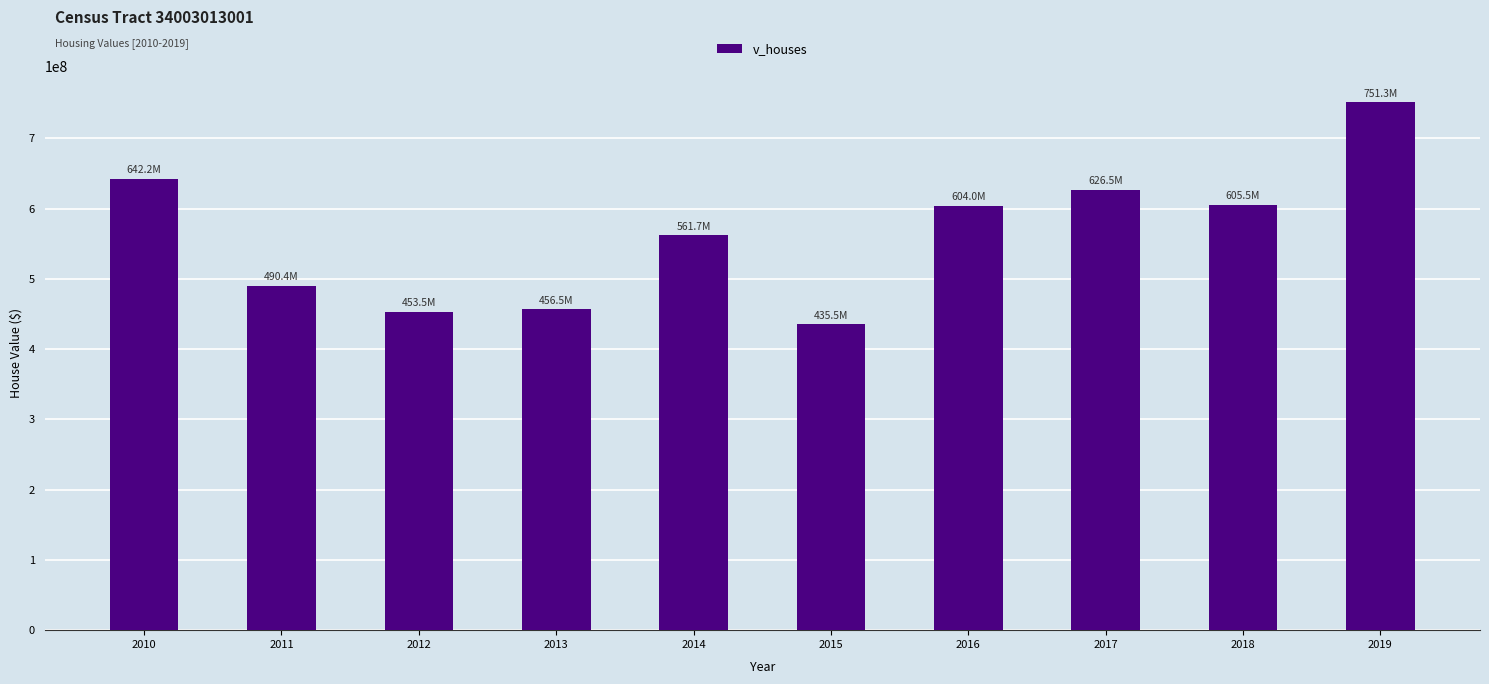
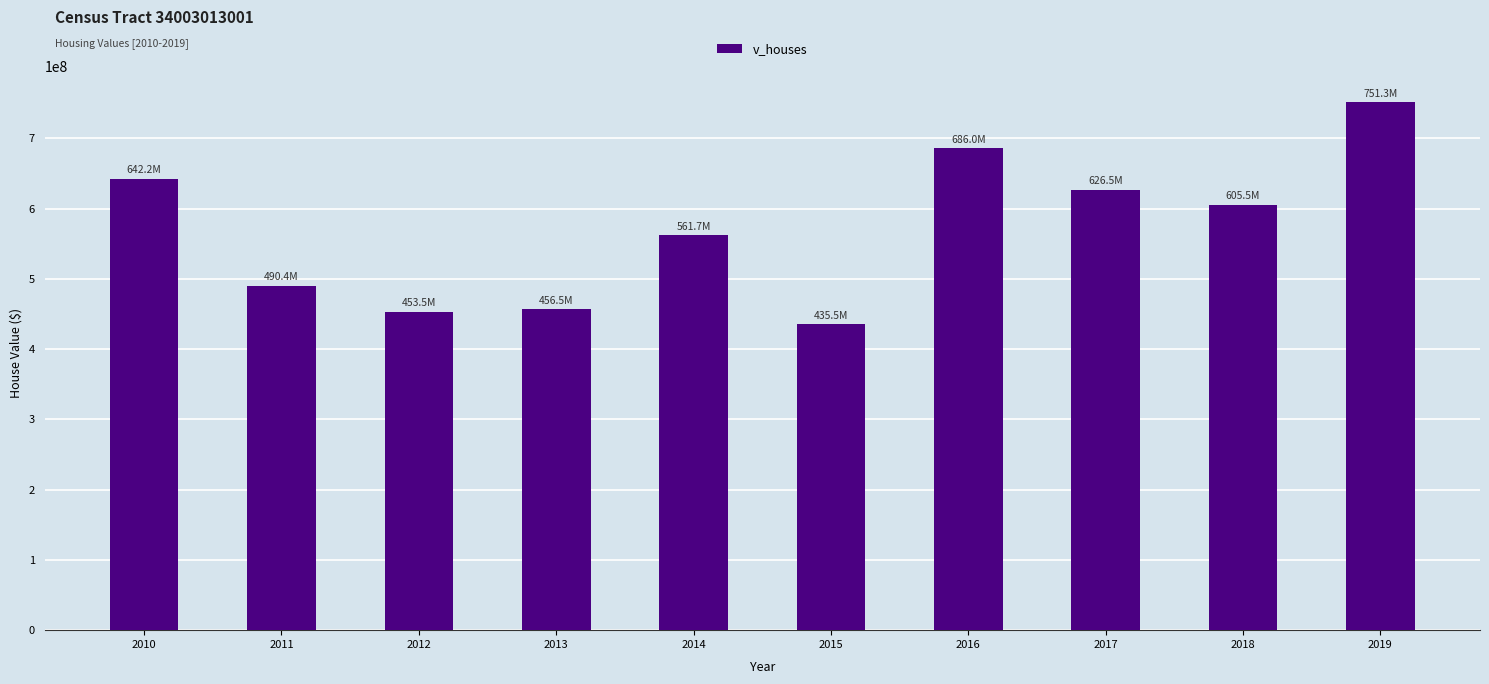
2016: 604.0M -> 686.0M
